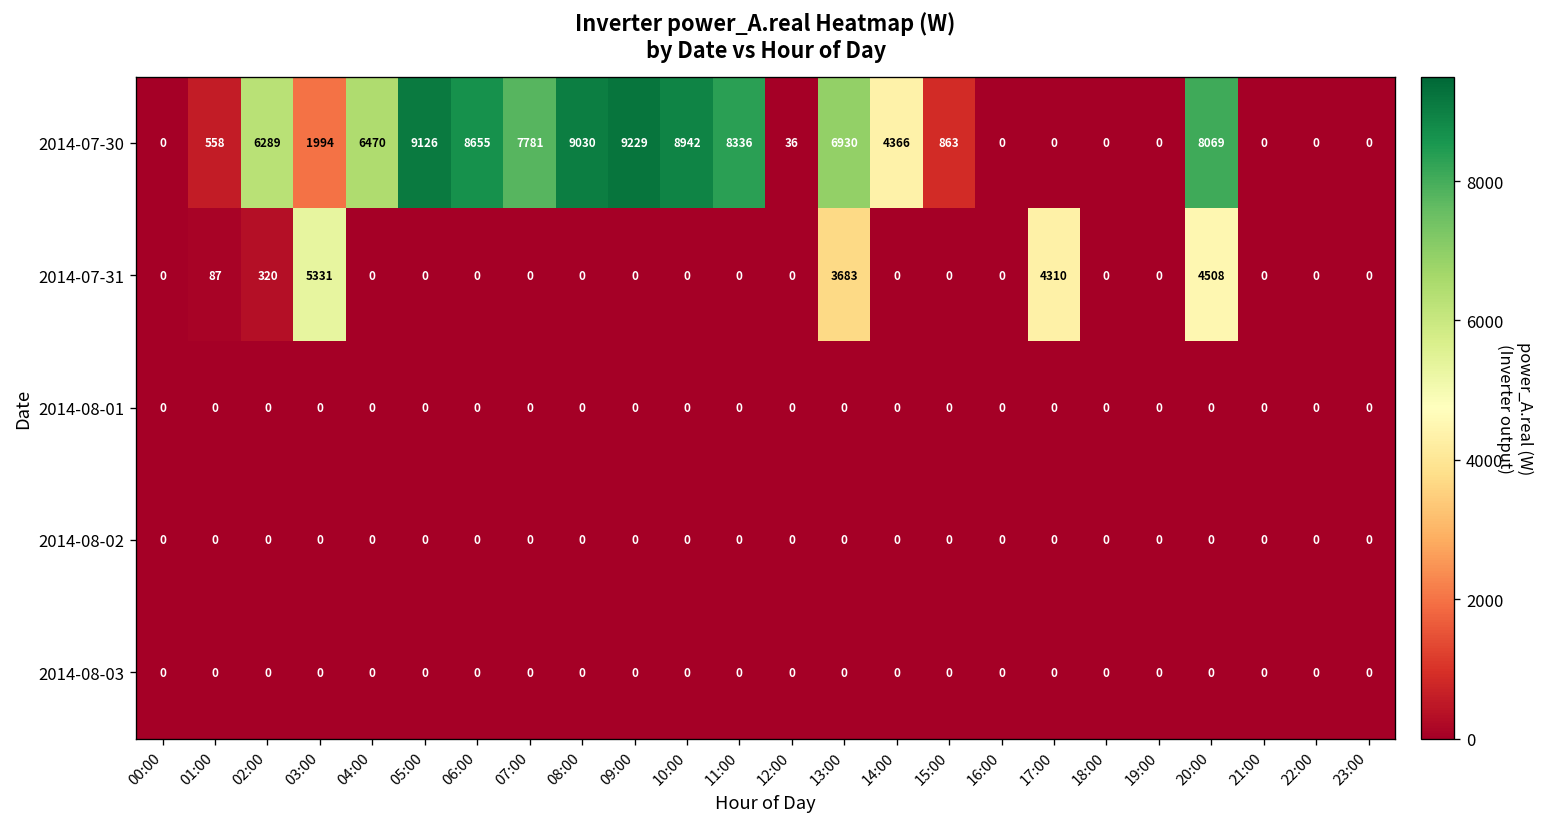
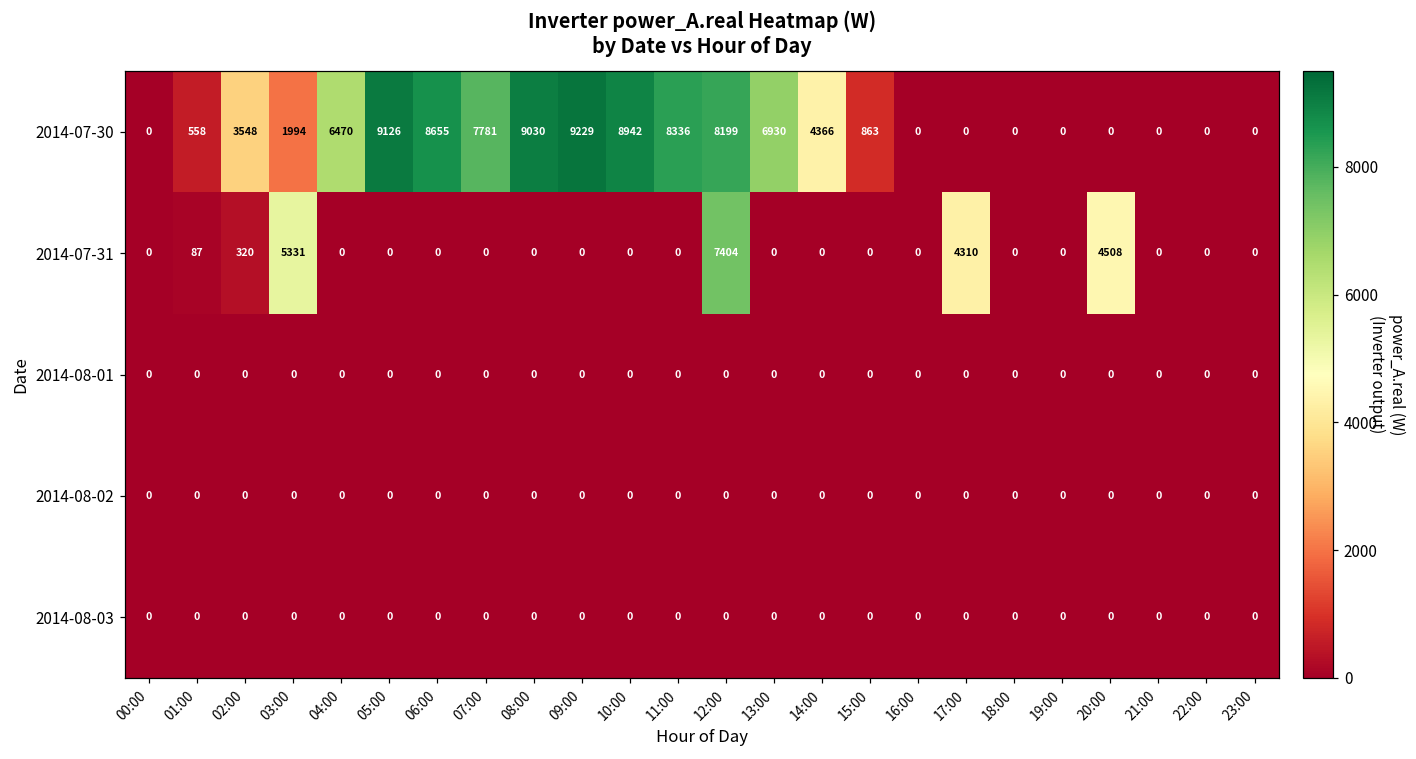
2014-07-30, 02:00: 6289 -> 3548
2014-07-30, 12:00: 36 -> 8199
2014-07-30, 20:00: 8069 -> 0
2014-07-31, 12:00: 0 -> 7404
2014-07-31, 13:00: 3683 -> 0
